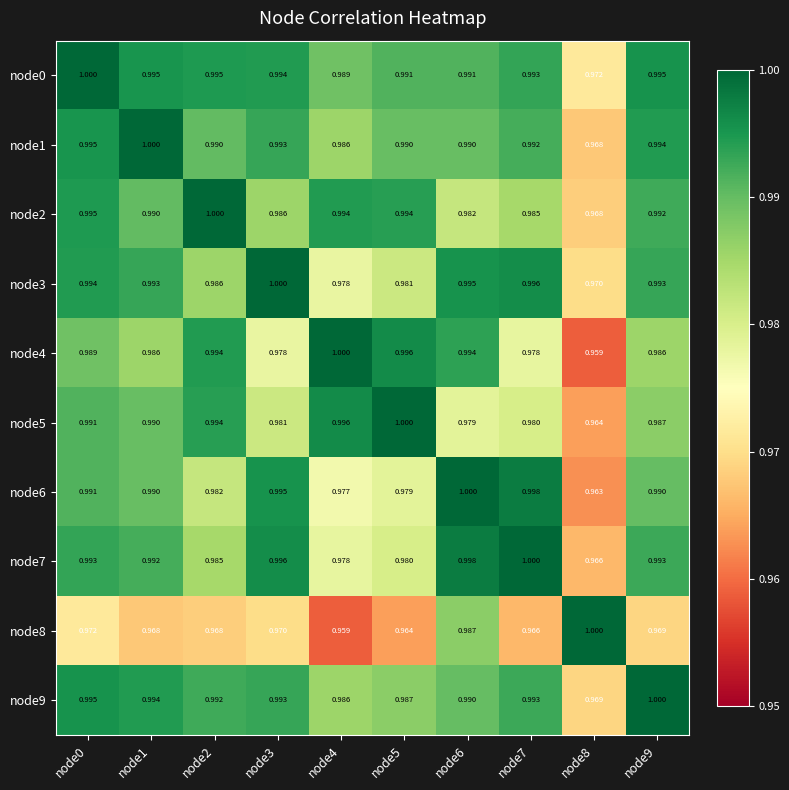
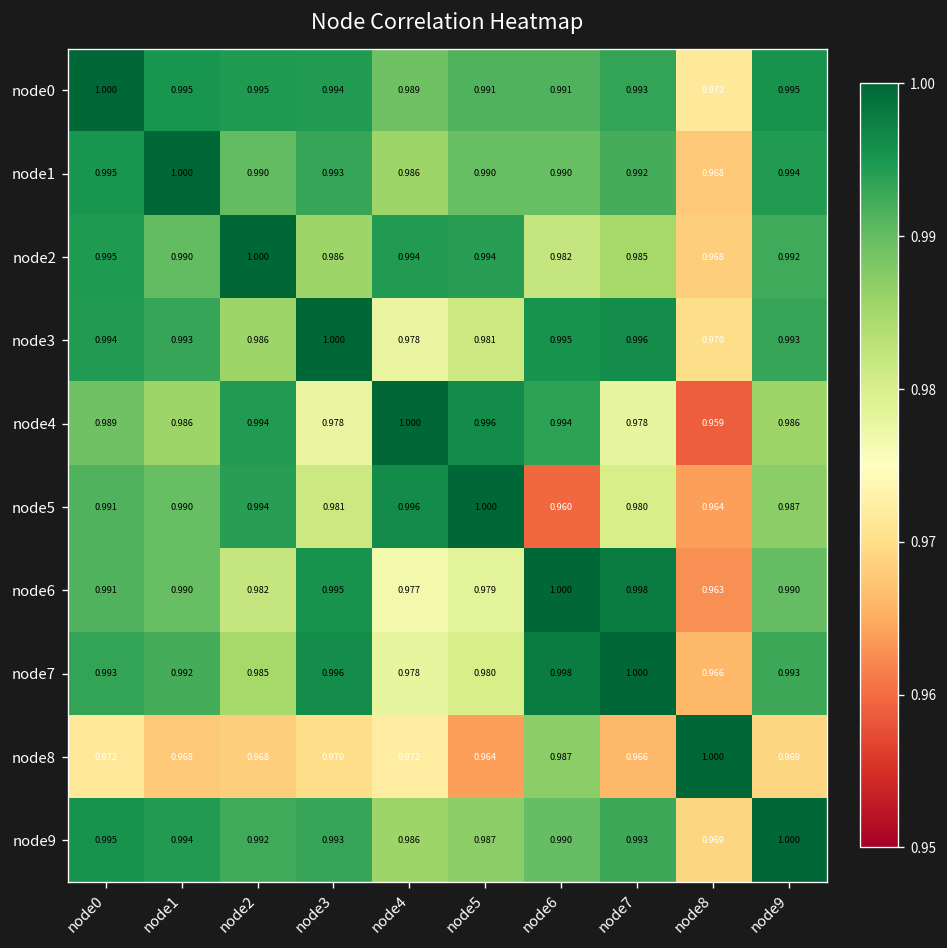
node5, node6: 0.979 -> 0.960
node8, node4: 0.959 -> 0.972
